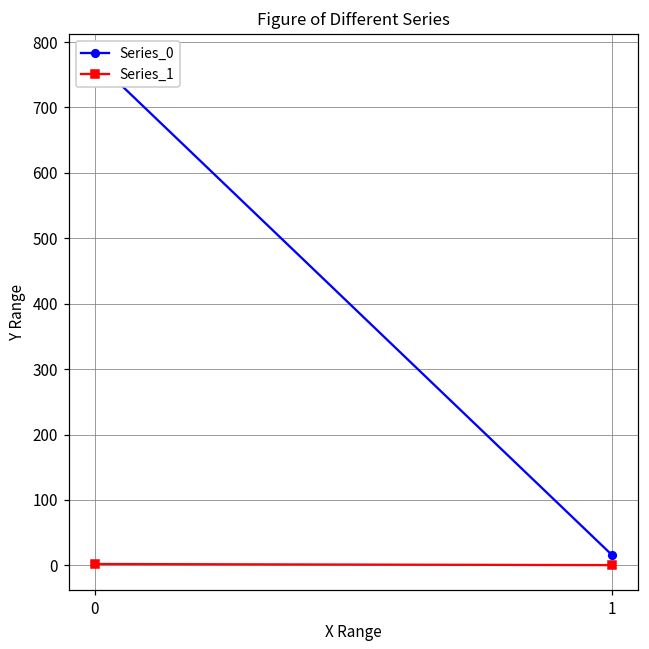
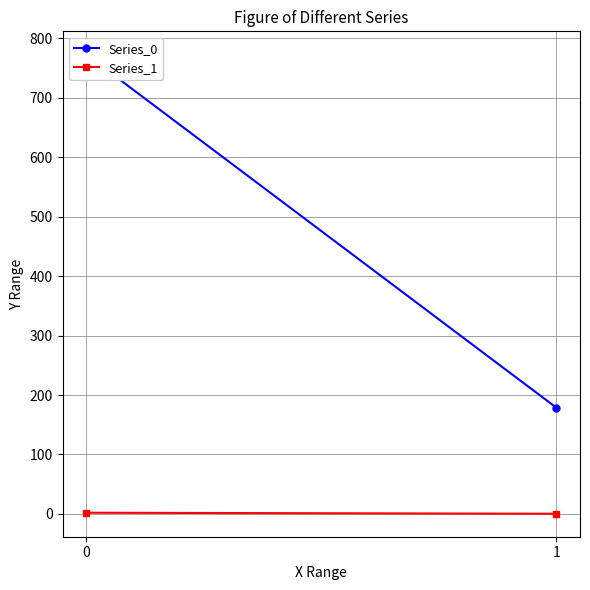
Series_0, 1: 20 -> 180
